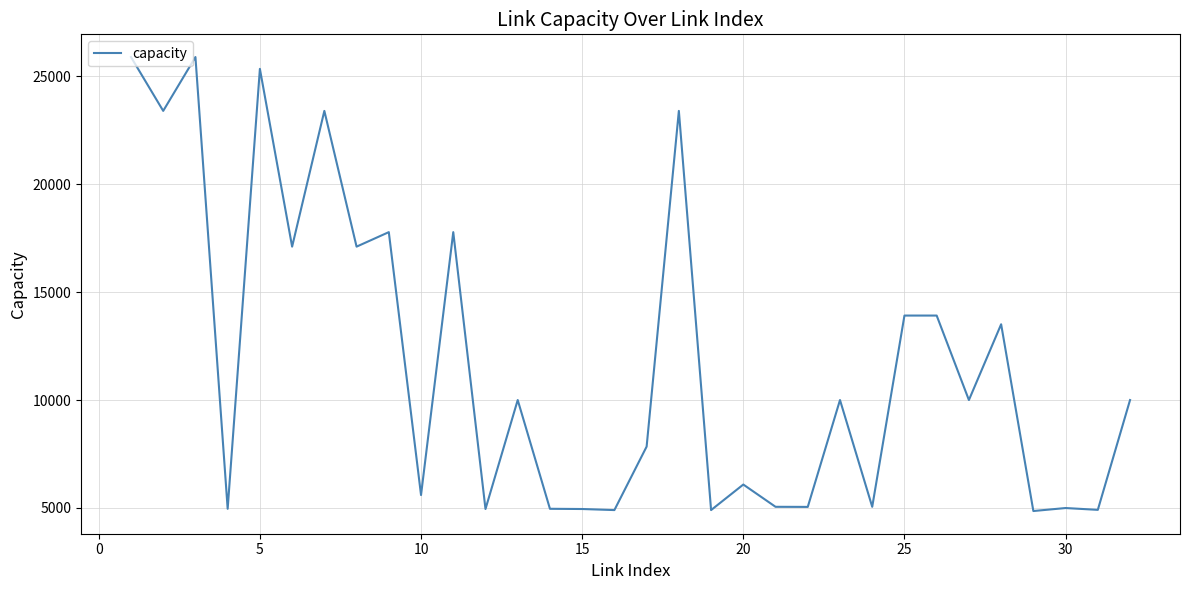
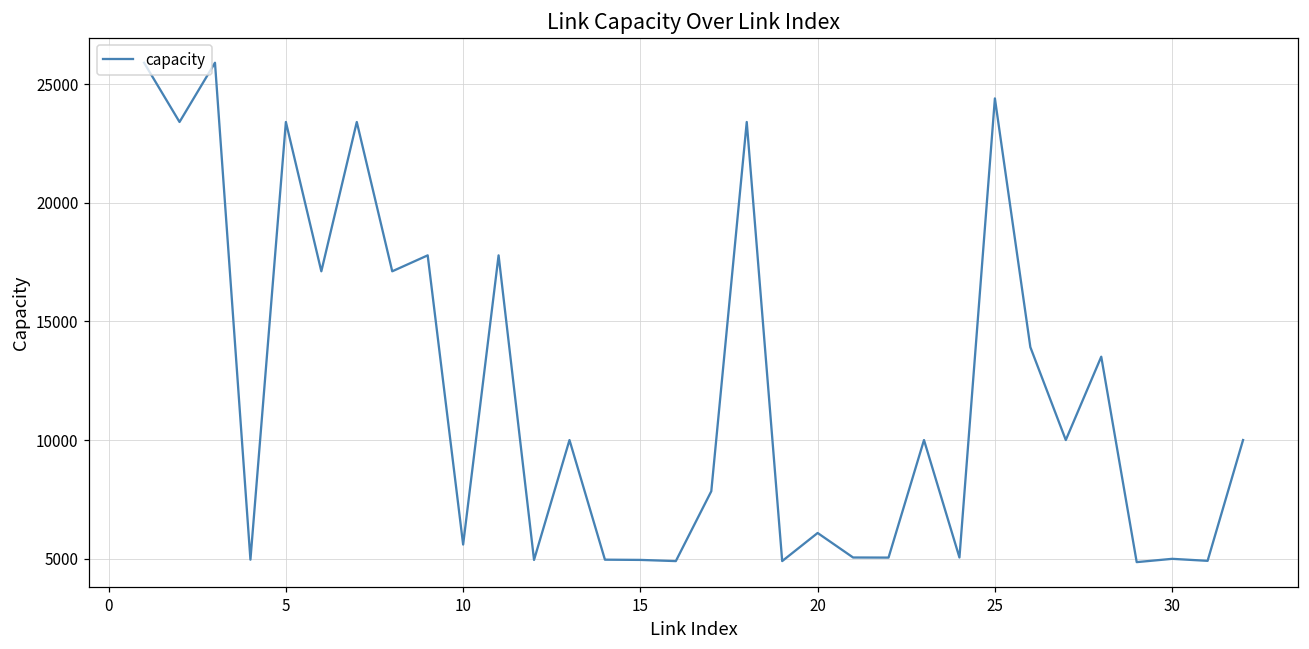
5: 25400 -> 23400
25: 13900 -> 24400
